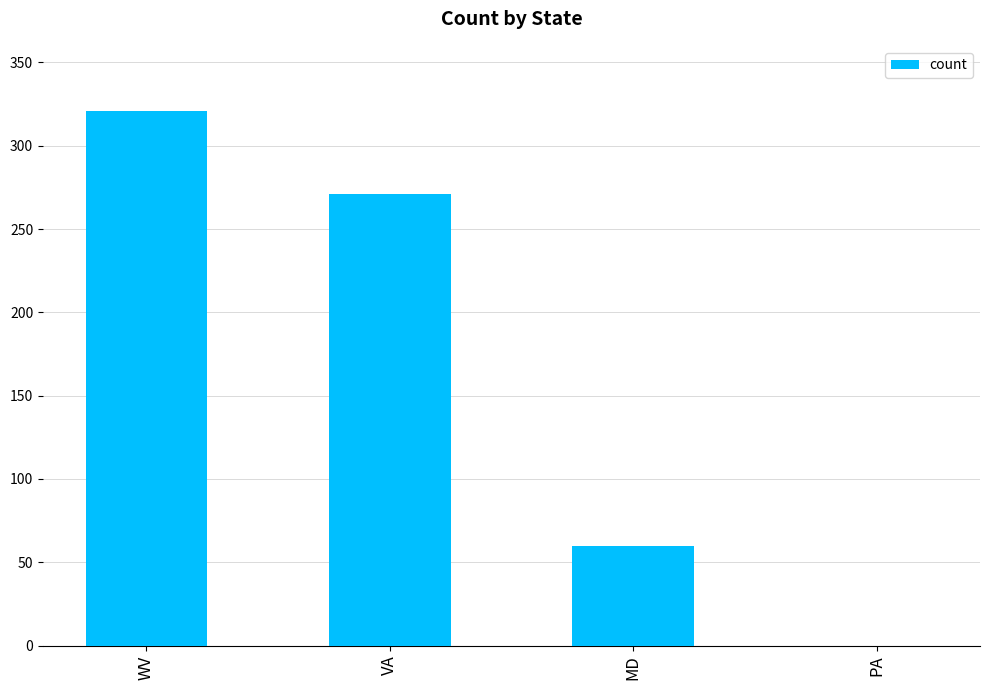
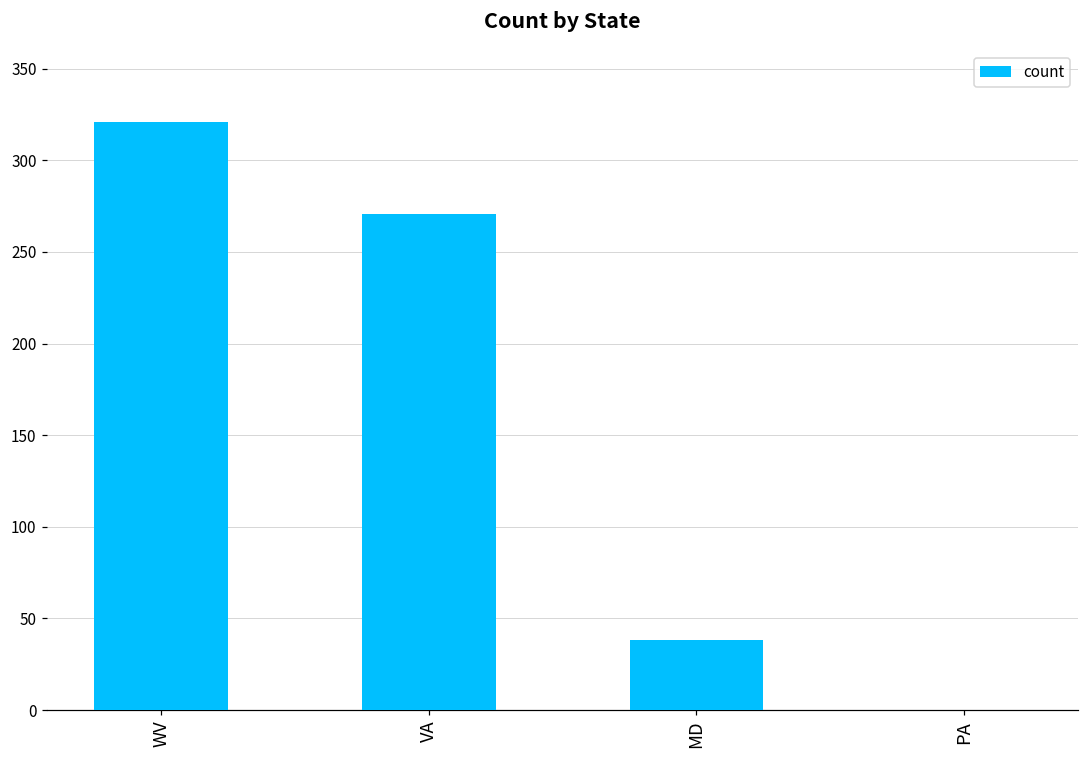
MD: 60 -> 38
